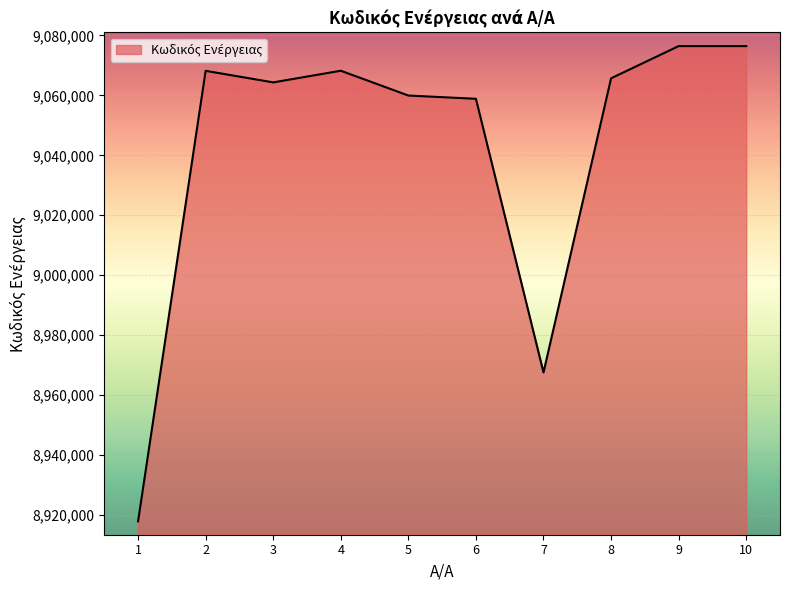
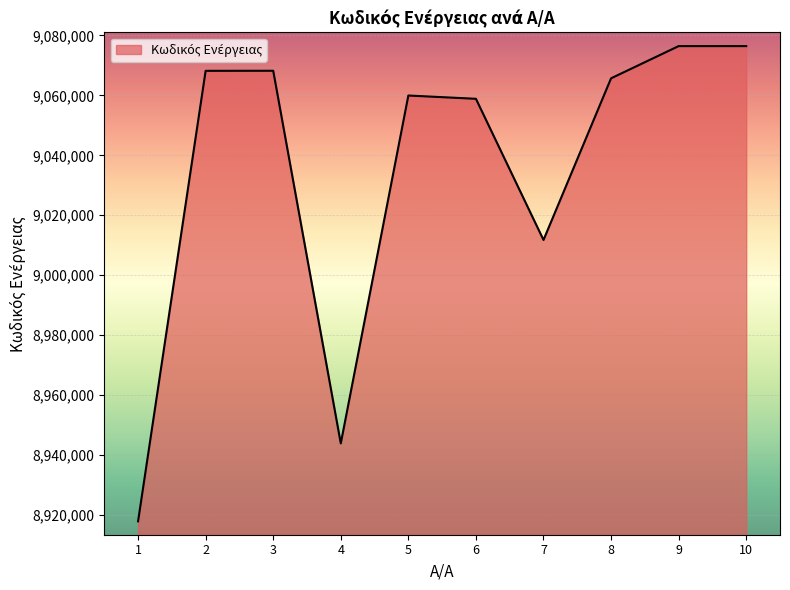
3: 9,064,000 -> 9,068,000
4: 9,068,000 -> 8,944,000
7: 8,968,000 -> 9,012,000
